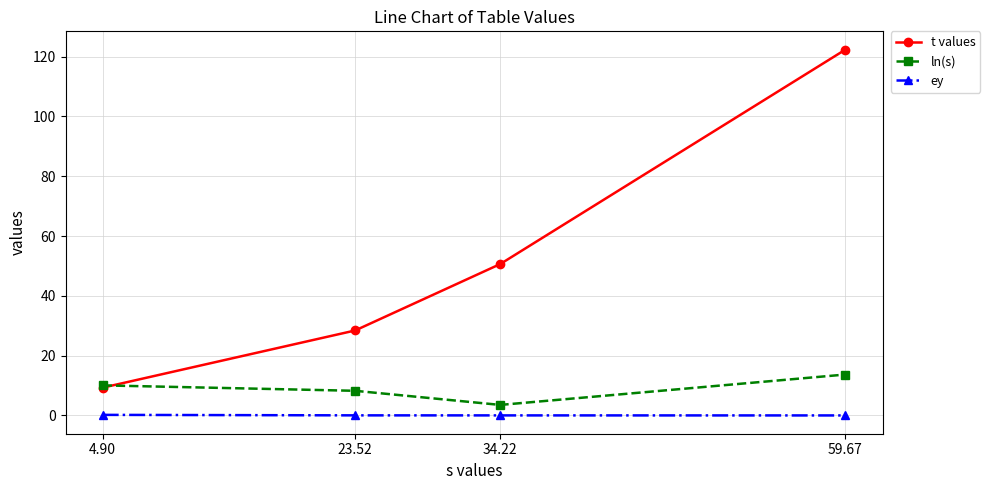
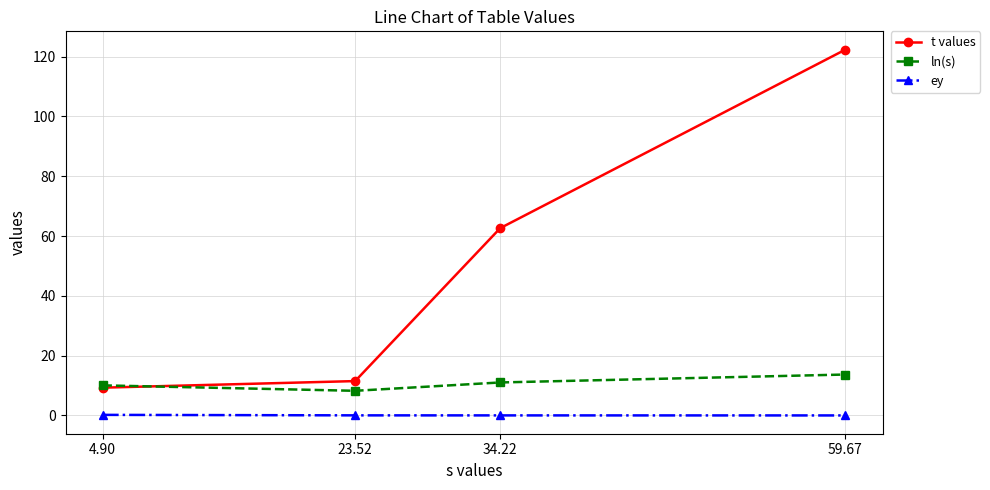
t values, 23.52: 28 -> 12
t values, 34.22: 51 -> 63
ln(s), 34.22: 4 -> 11
